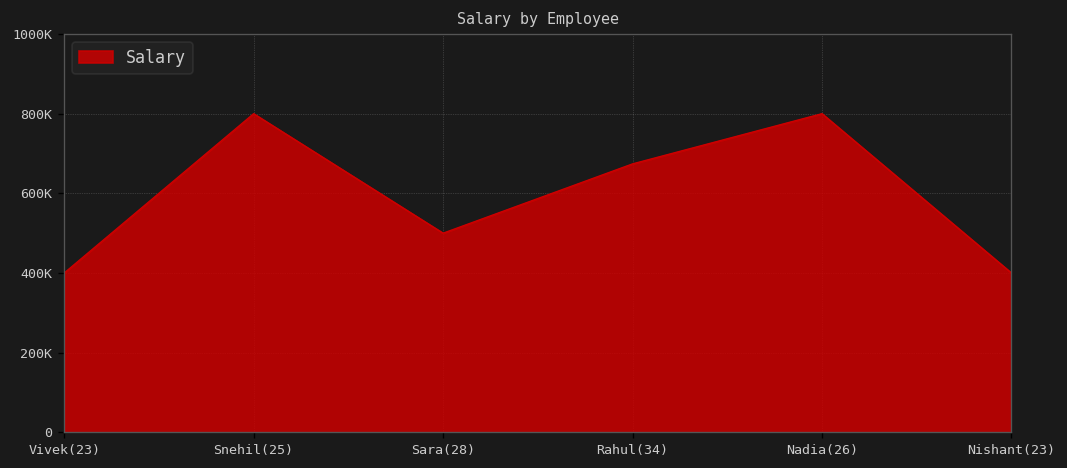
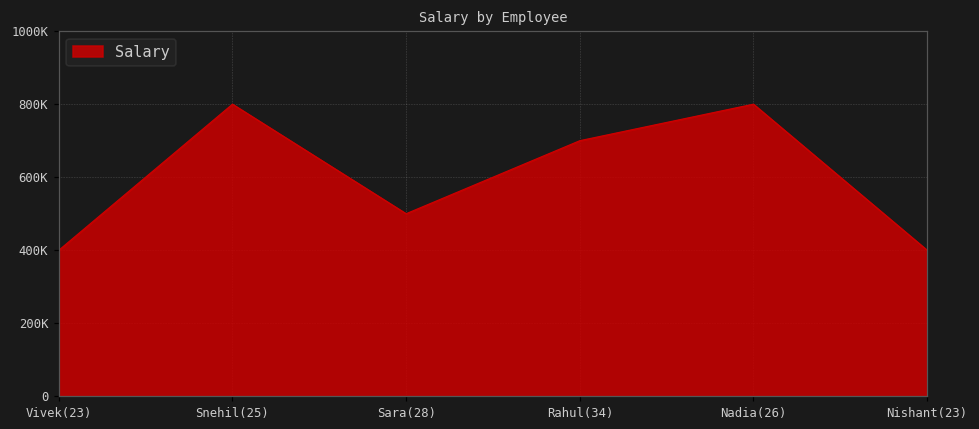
Rahul(34): 670000 -> 700000
